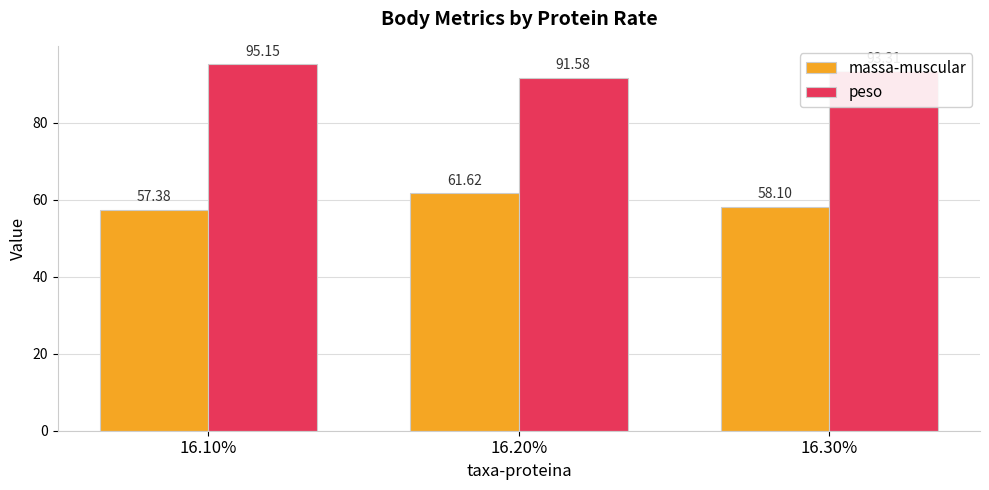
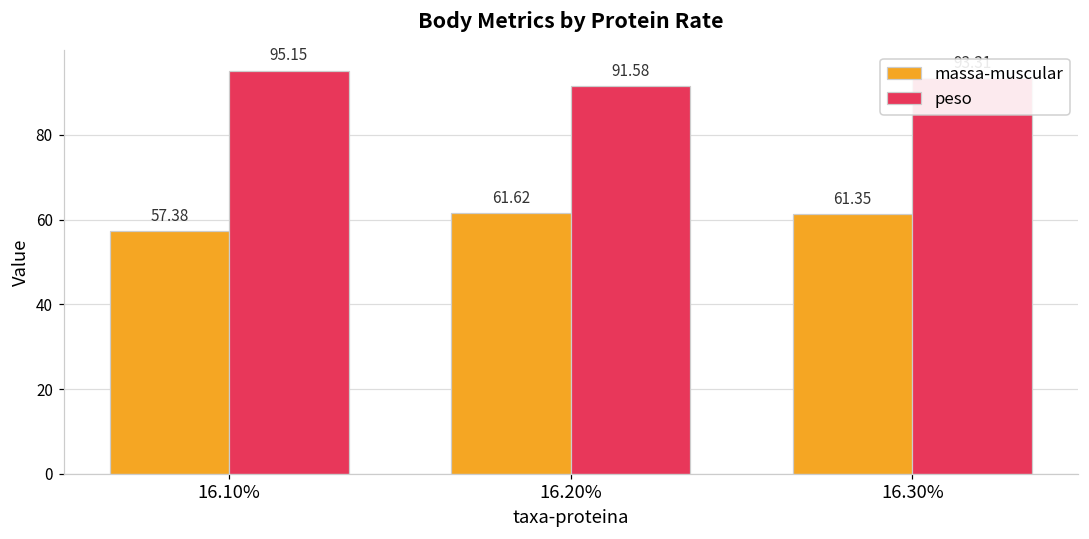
massa-muscular, 16.30%: 58.10 -> 61.35
